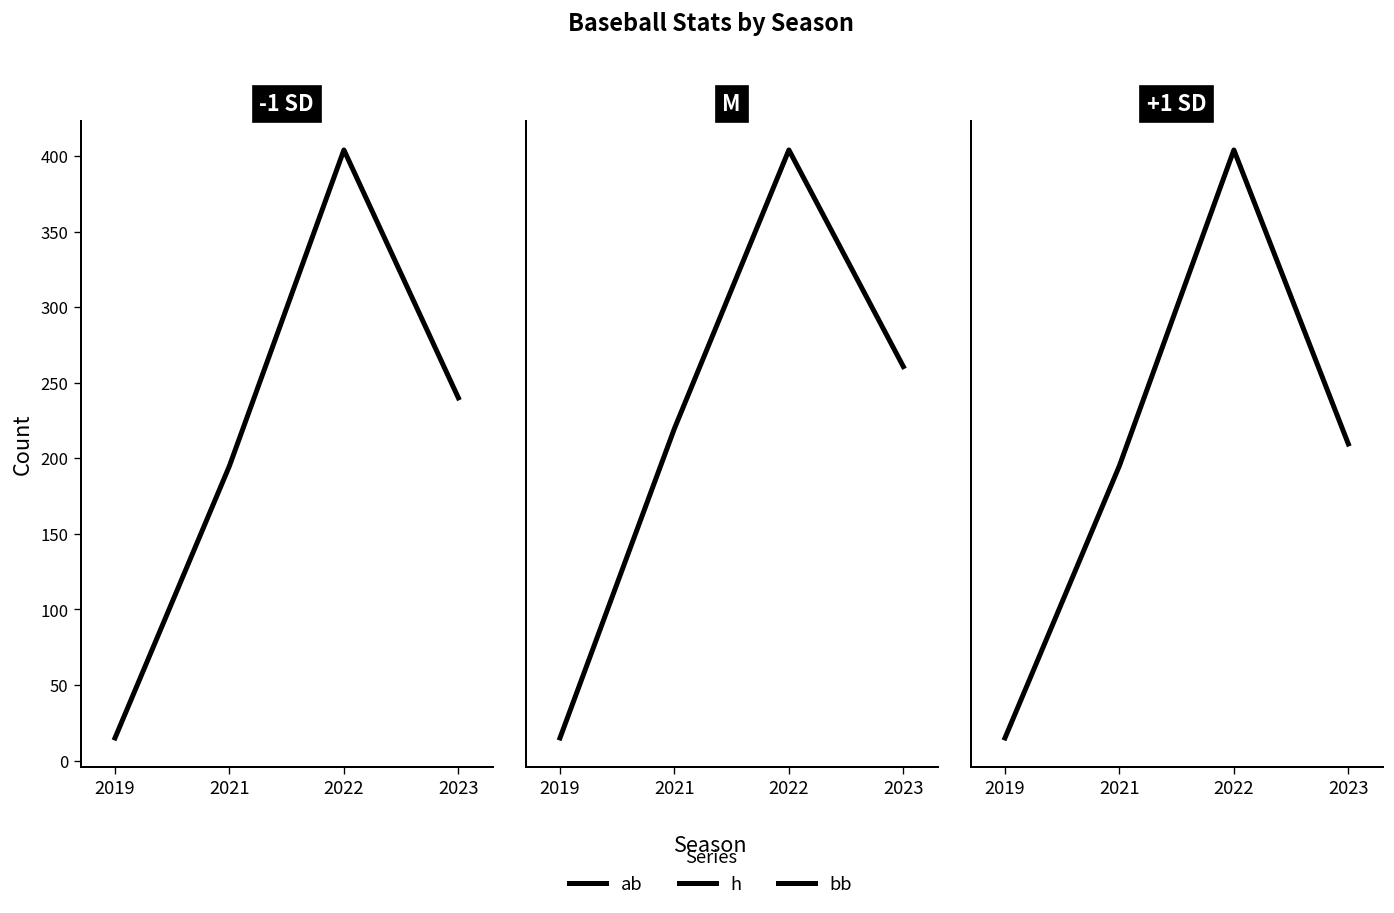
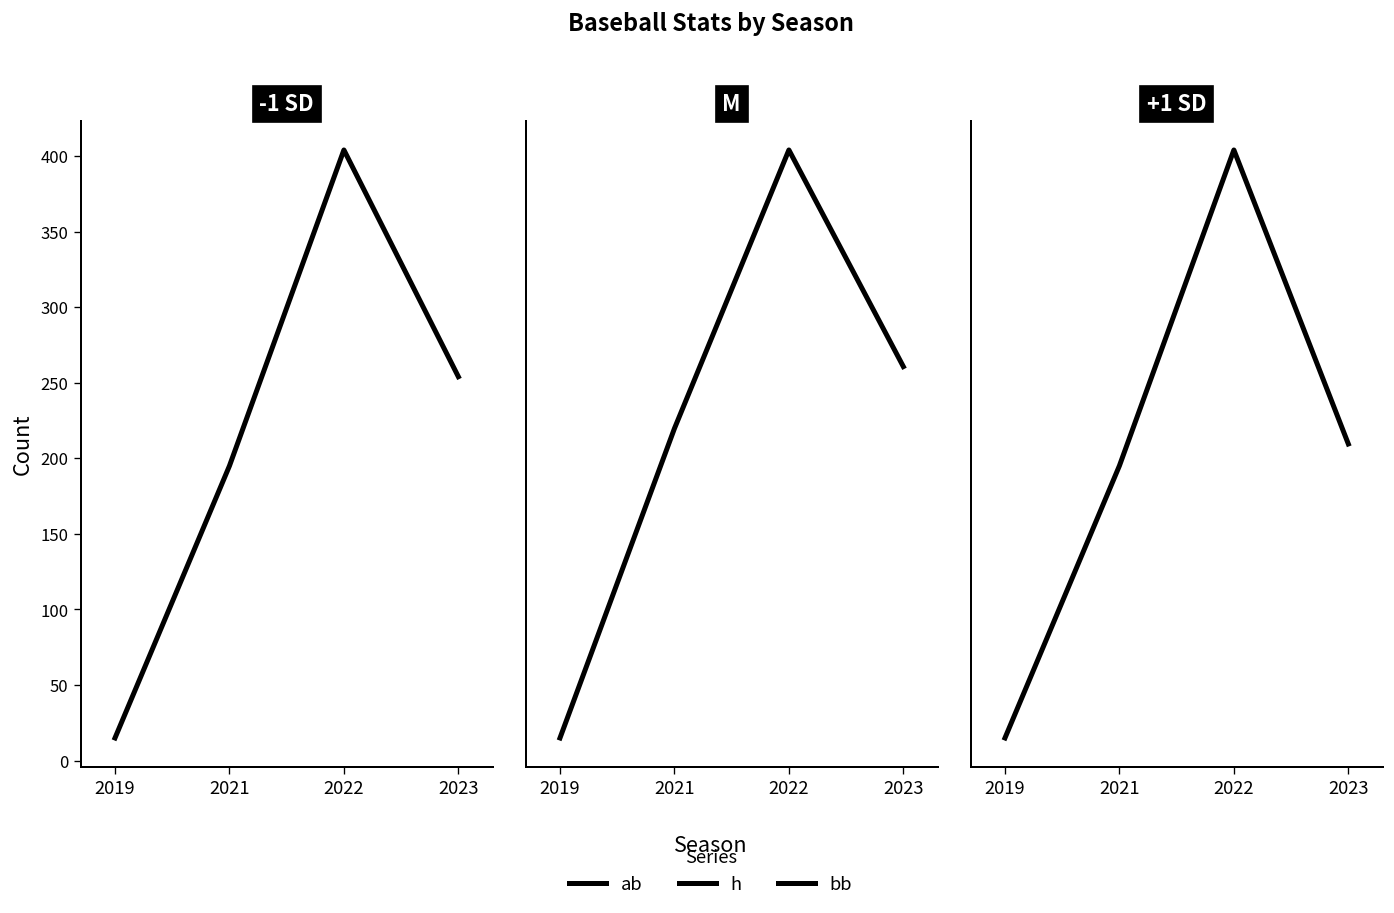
-1 SD, 2023: 240 -> 254
